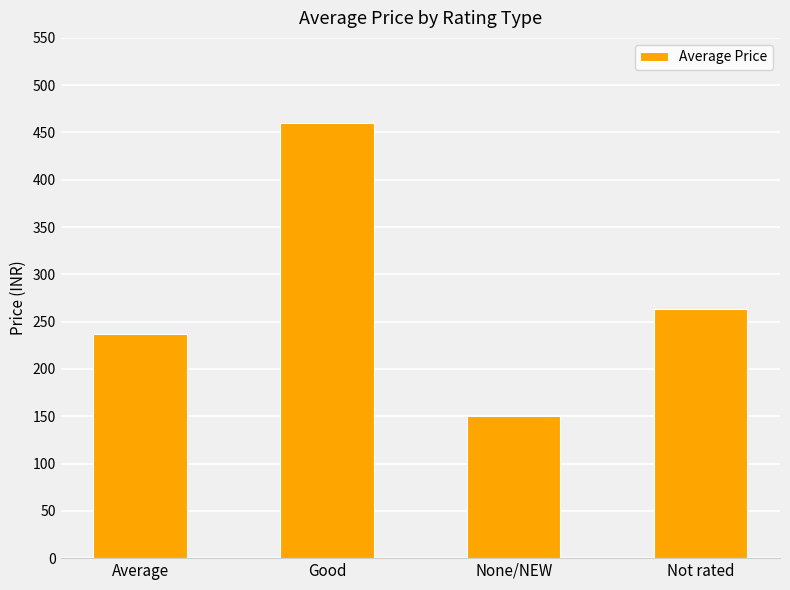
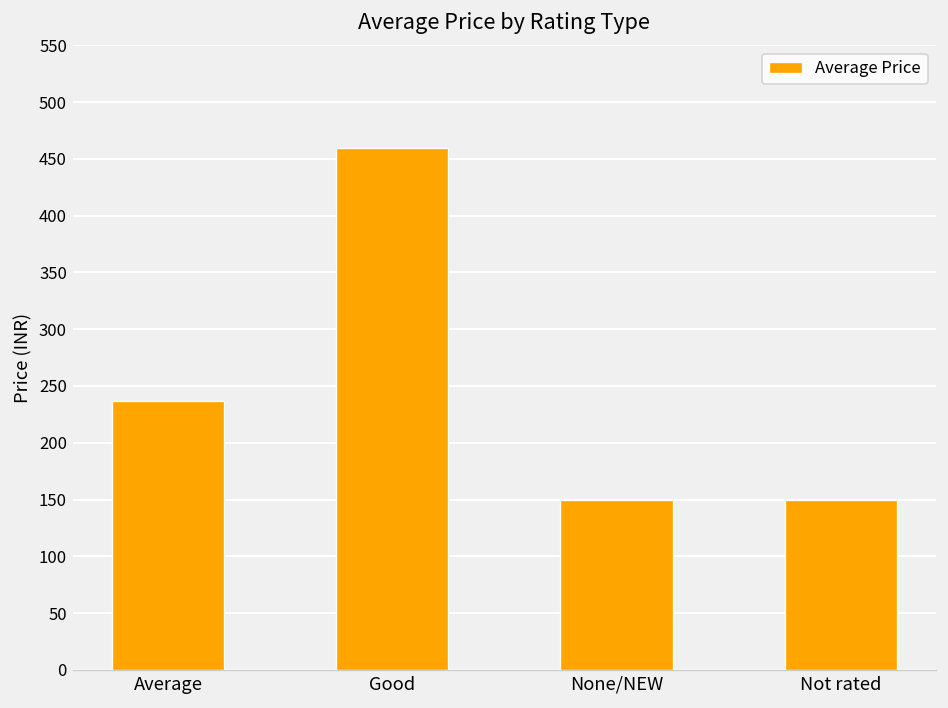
Not rated: 260 -> 150
